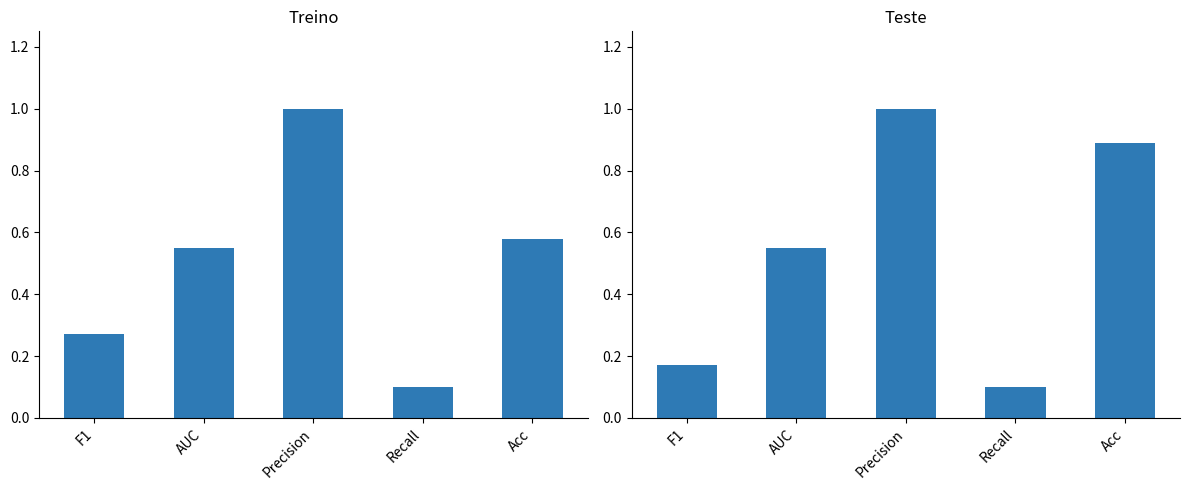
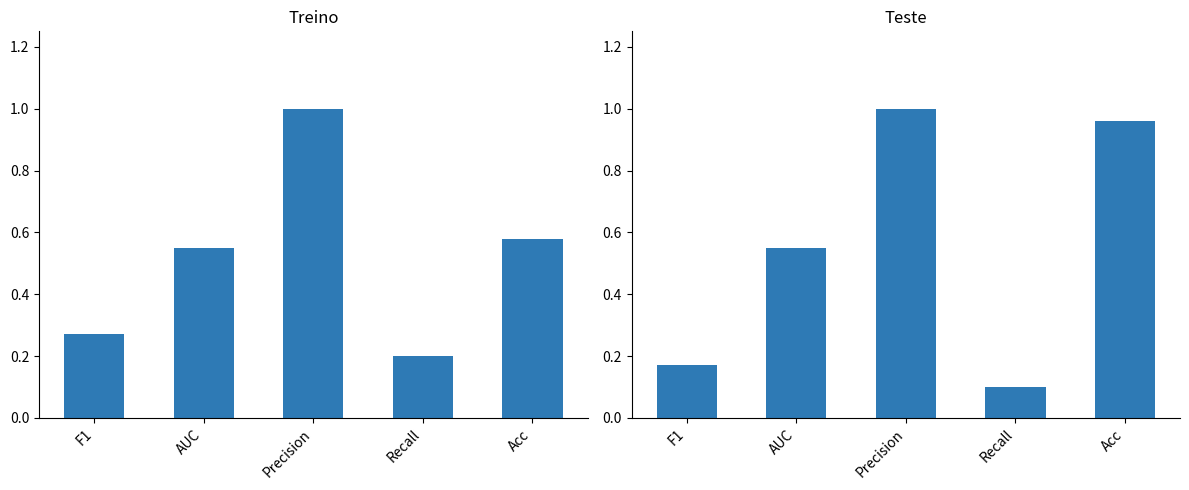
Treino, Recall: 0.1 -> 0.2
Teste, Acc: 0.89 -> 0.96
